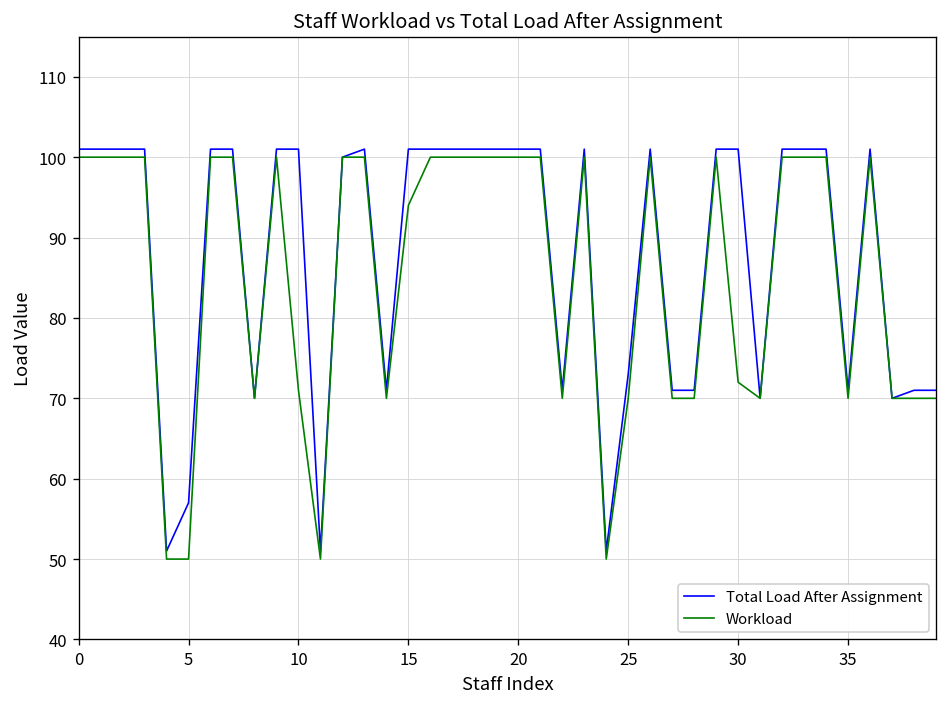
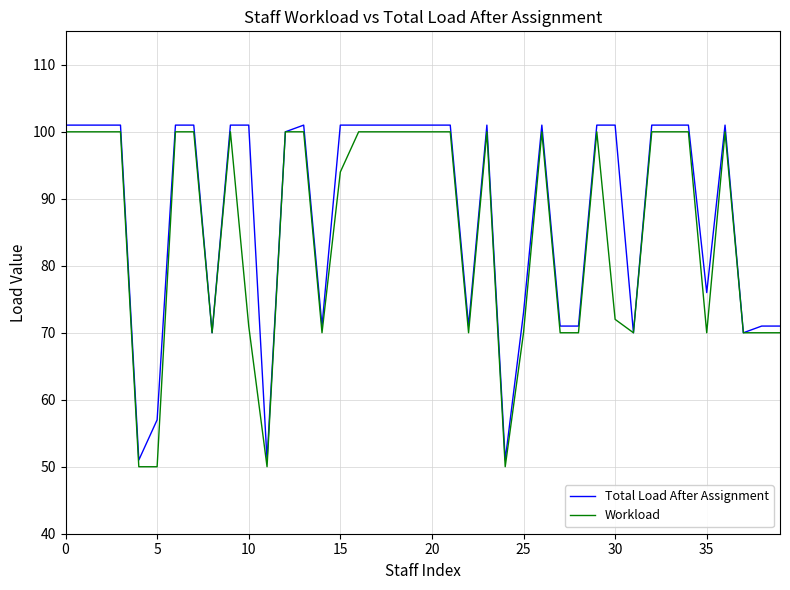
Total Load After Assignment, 35: 71 -> 76
